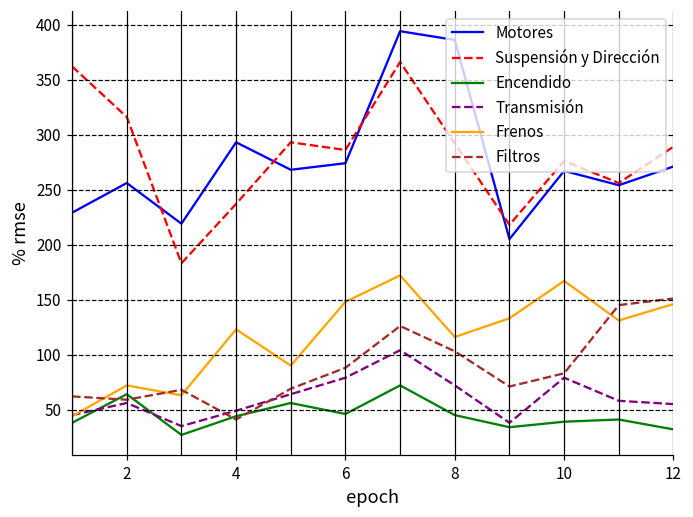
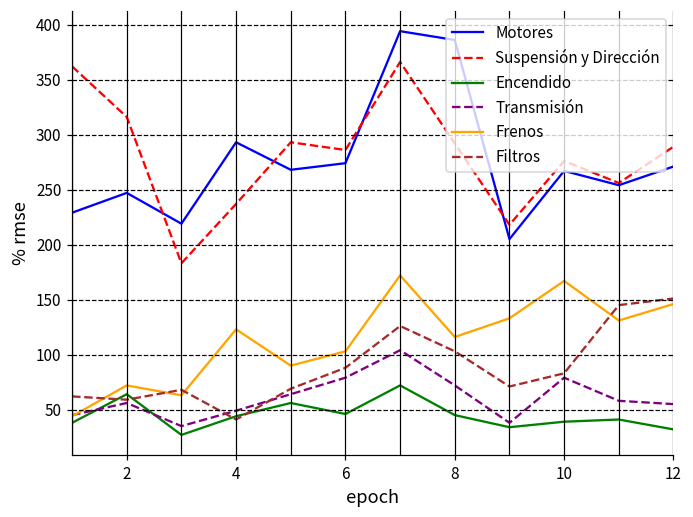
Motores, 2: 260 -> 250
Frenos, 6: 150 -> 100
